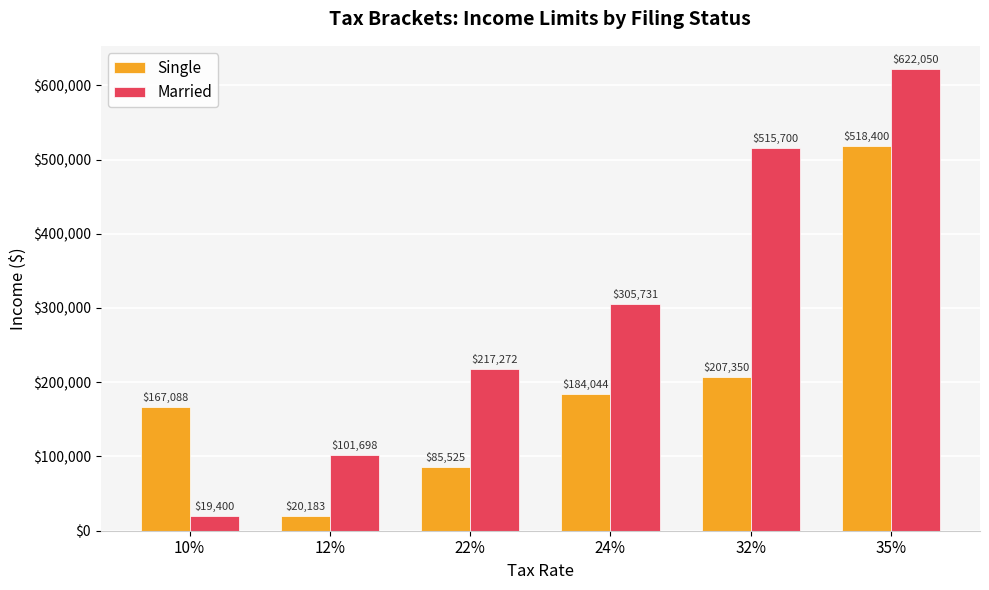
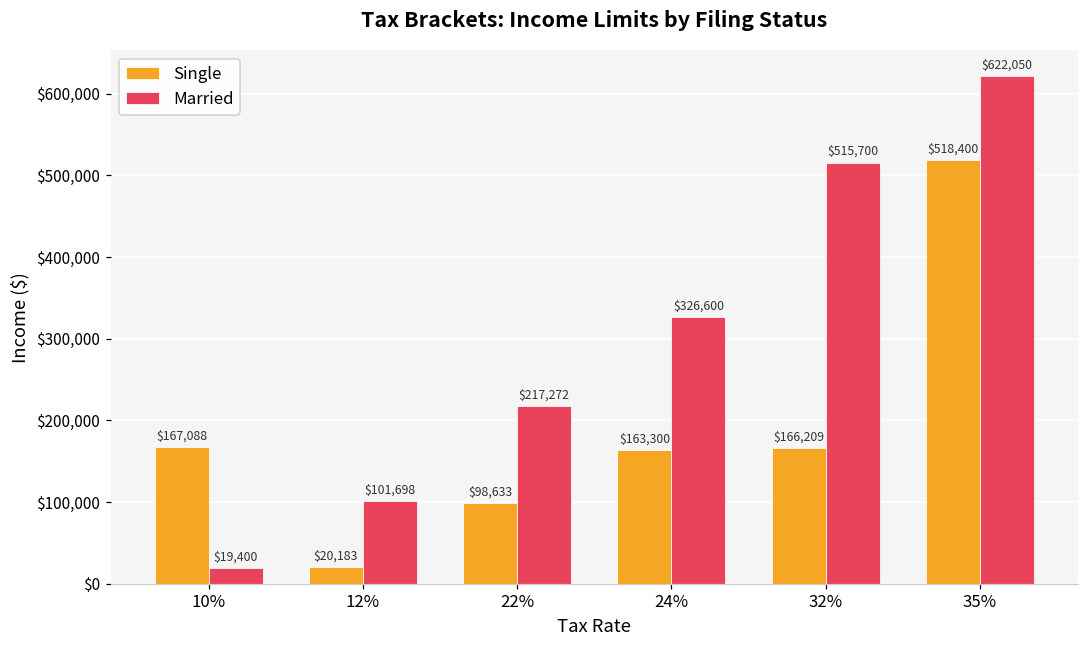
Single, 22%: $85,525 -> $98,633
Single, 24%: $184,044 -> $163,300
Married, 24%: $305,731 -> $326,600
Single, 32%: $207,350 -> $166,209
